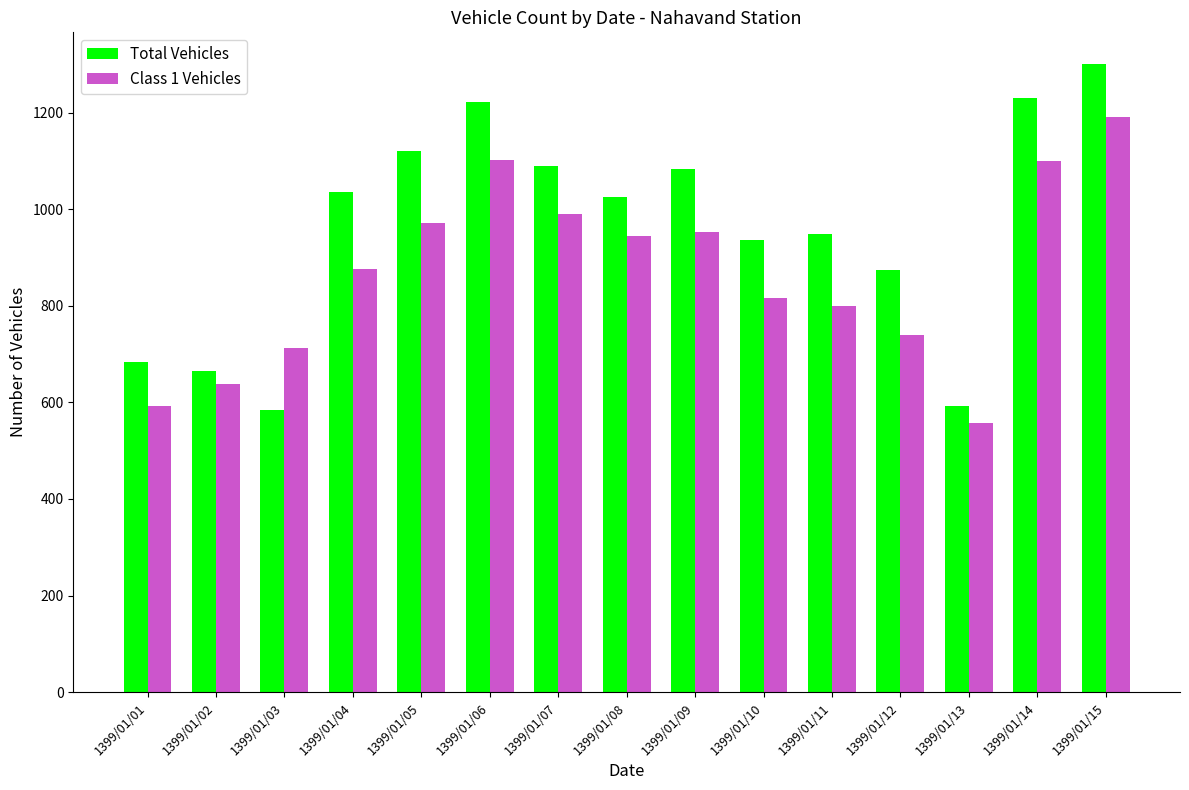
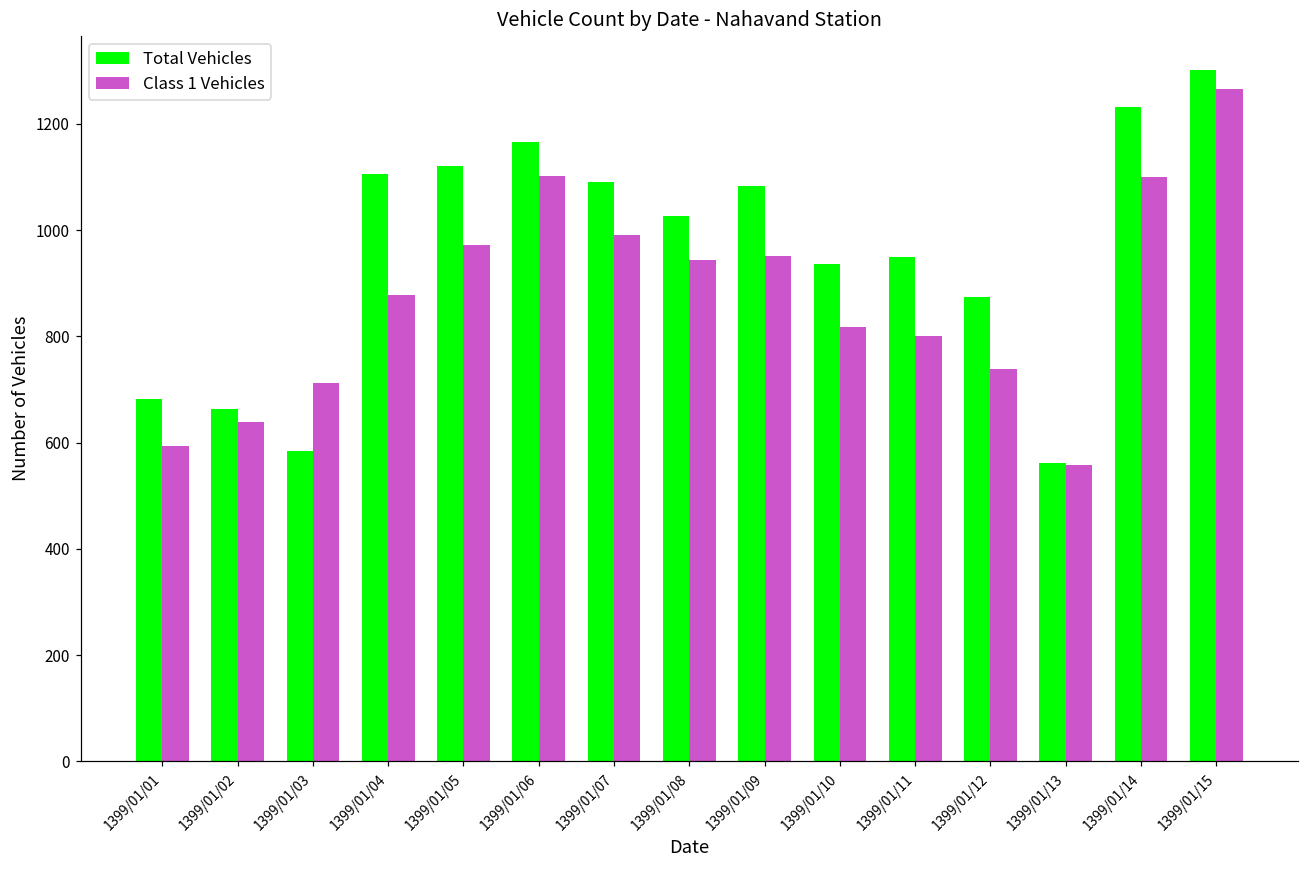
Total Vehicles, 1399/01/04: 1040 -> 1110
Total Vehicles, 1399/01/06: 1220 -> 1170
Total Vehicles, 1399/01/13: 590 -> 560
Class 1 Vehicles, 1399/01/15: 1190 -> 1270
